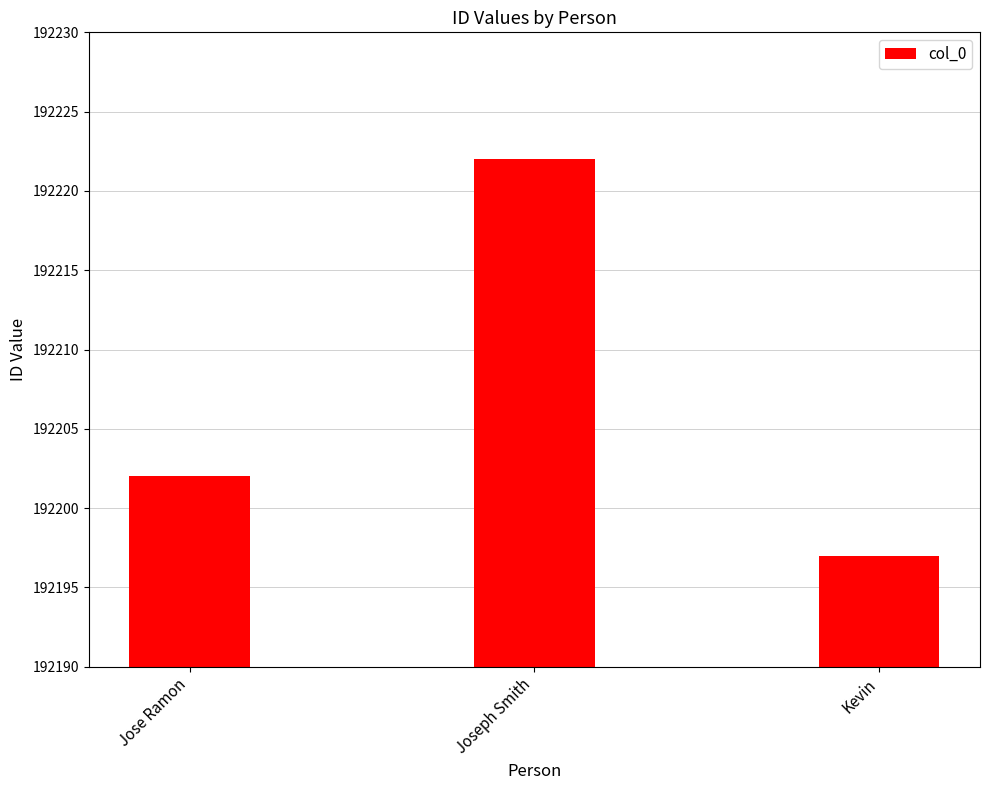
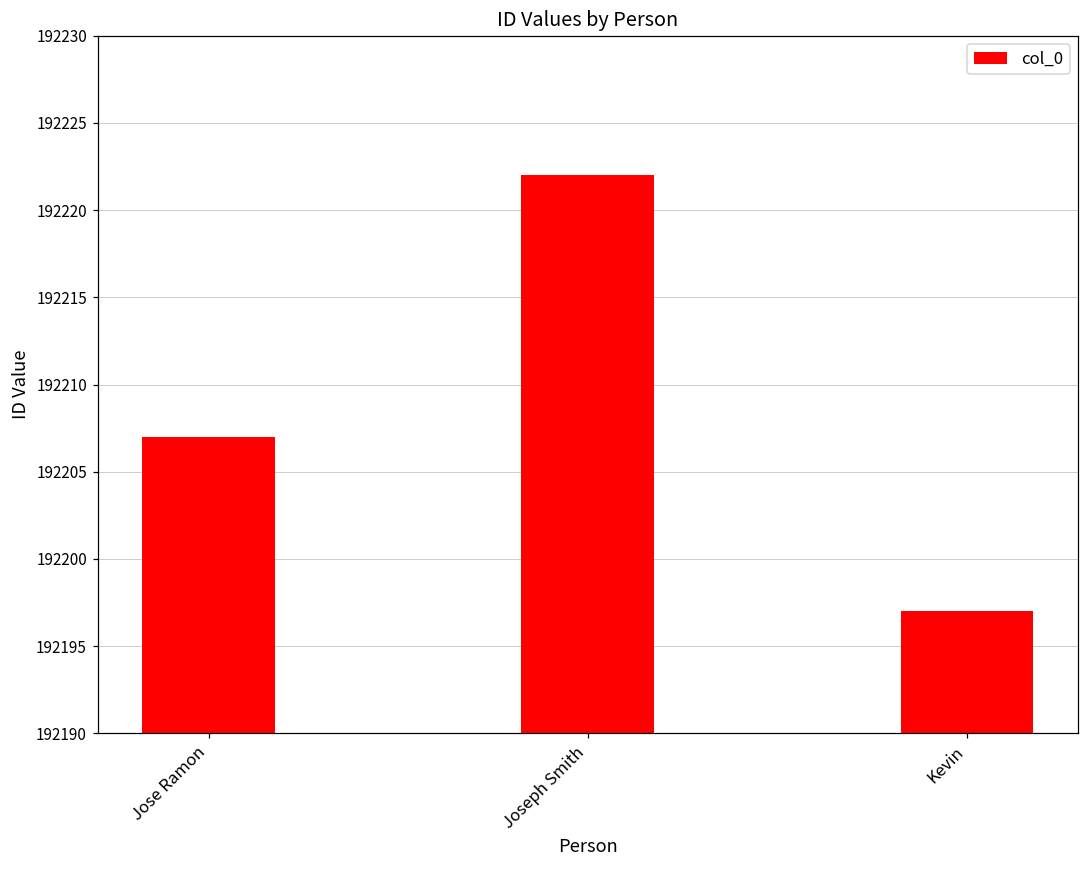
Jose Ramon: 192202 -> 192207
